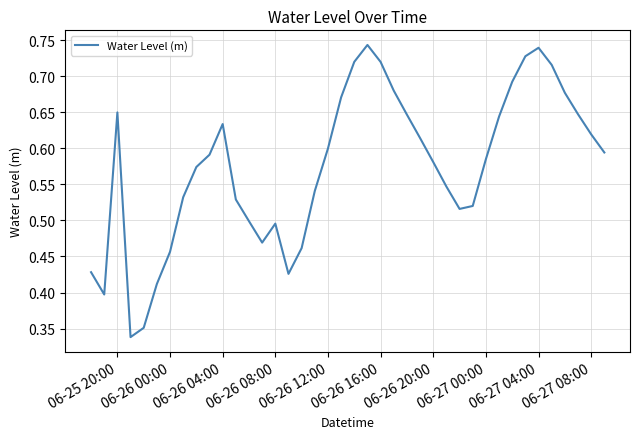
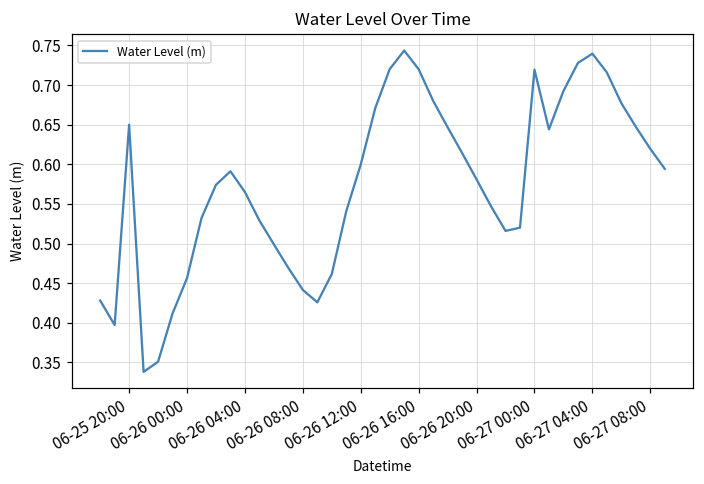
06-26 04:00: 0.63 -> 0.56
06-26 08:00: 0.50 -> 0.44
06-27 00:00: 0.59 -> 0.72
